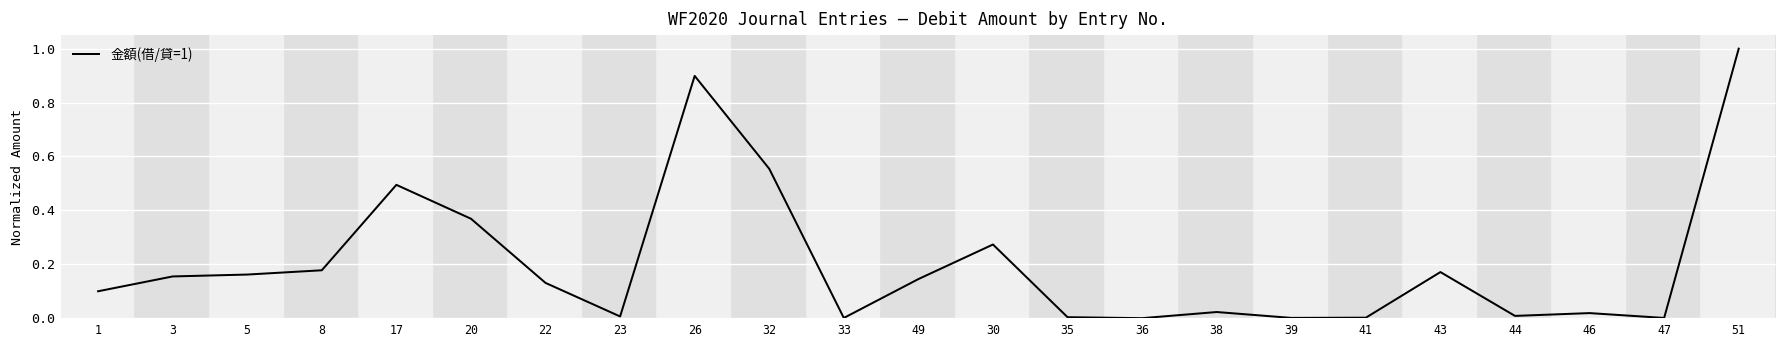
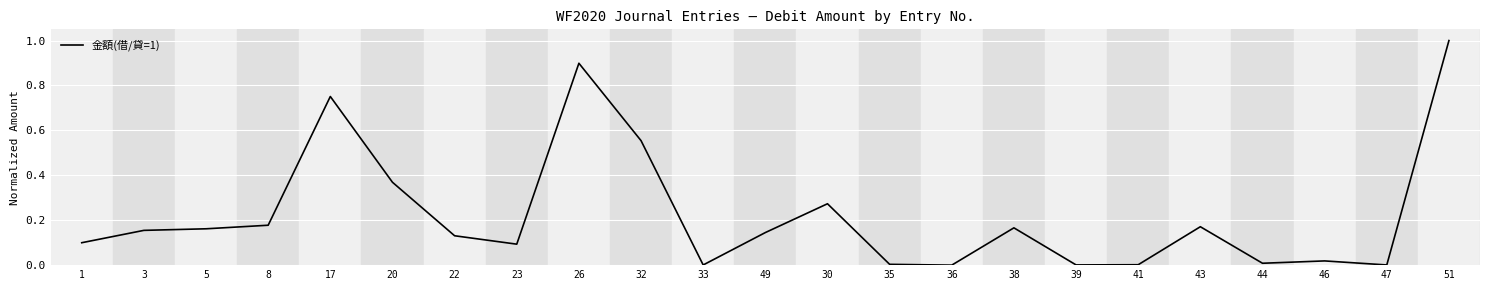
17: 0.49 -> 0.75
23: 0.01 -> 0.09
38: 0.02 -> 0.17
